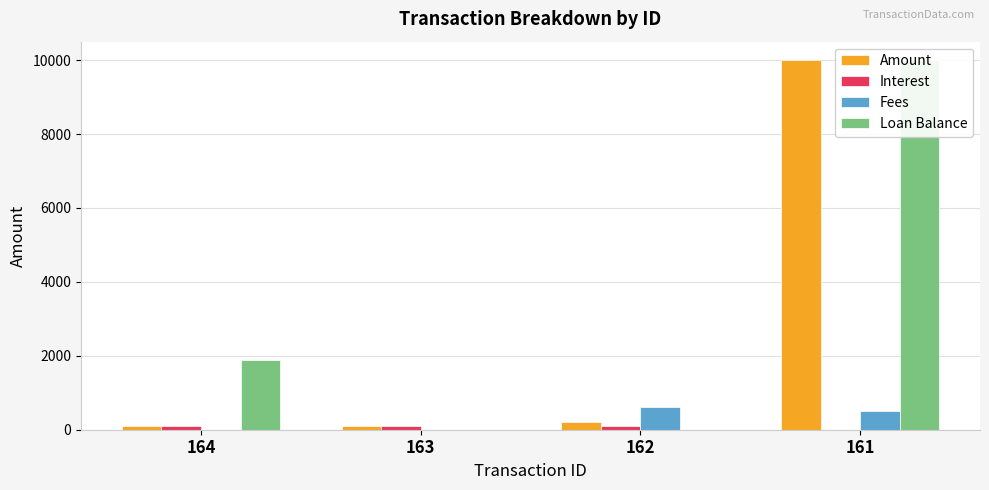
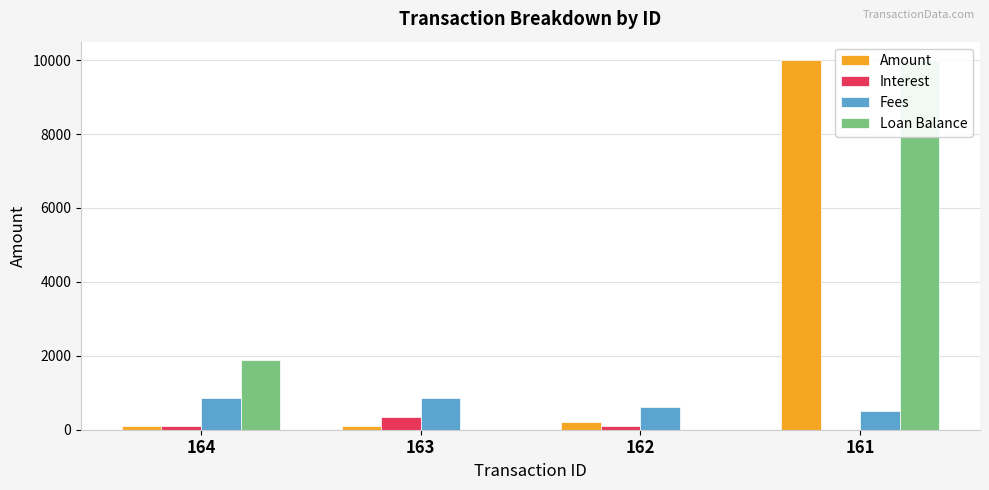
Fees, 164: 0 -> 900
Interest, 163: 100 -> 300
Fees, 163: 0 -> 900
